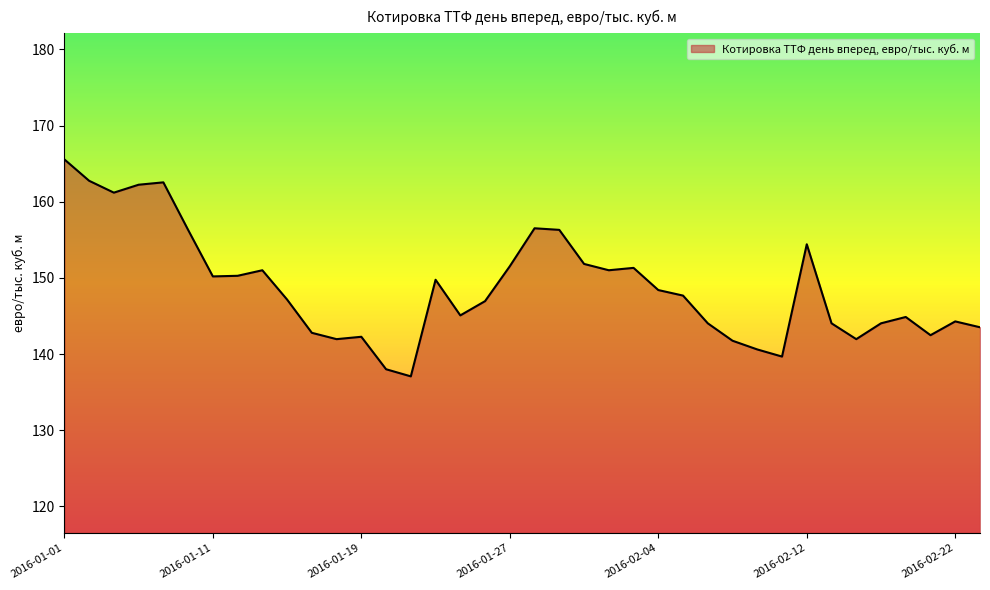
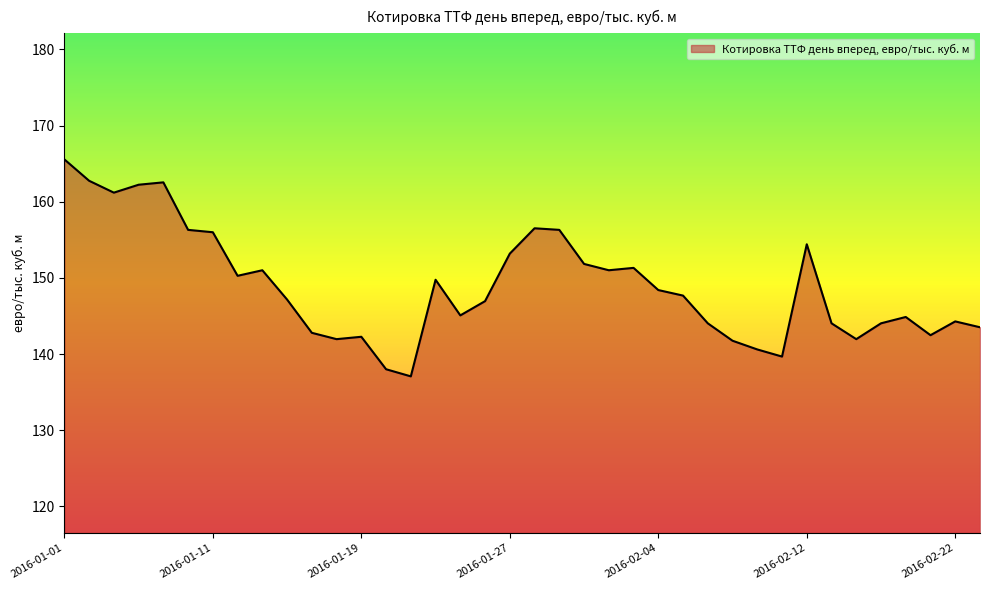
2016-01-11: 150 -> 156
2016-01-27: 152 -> 153
